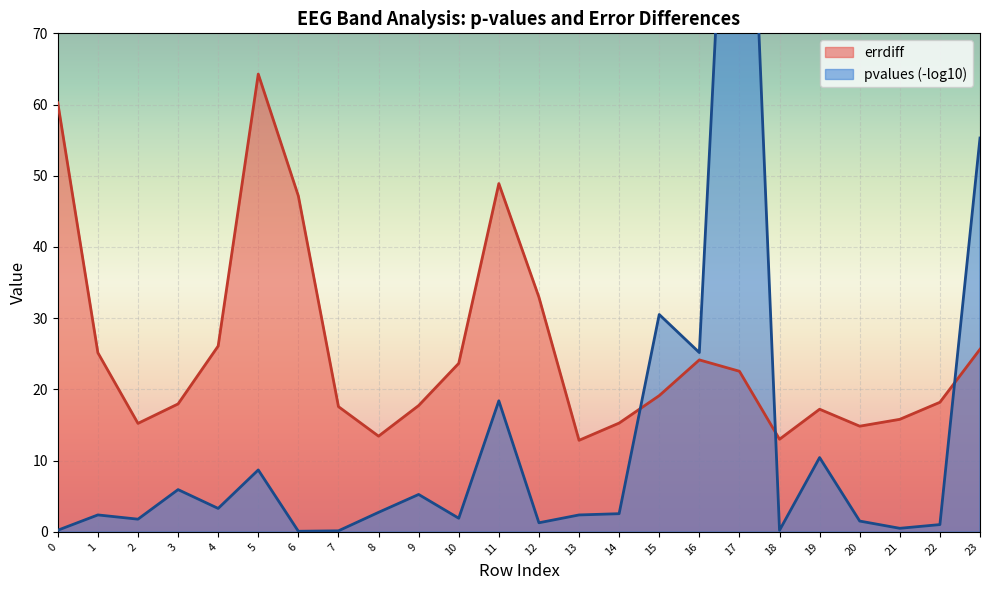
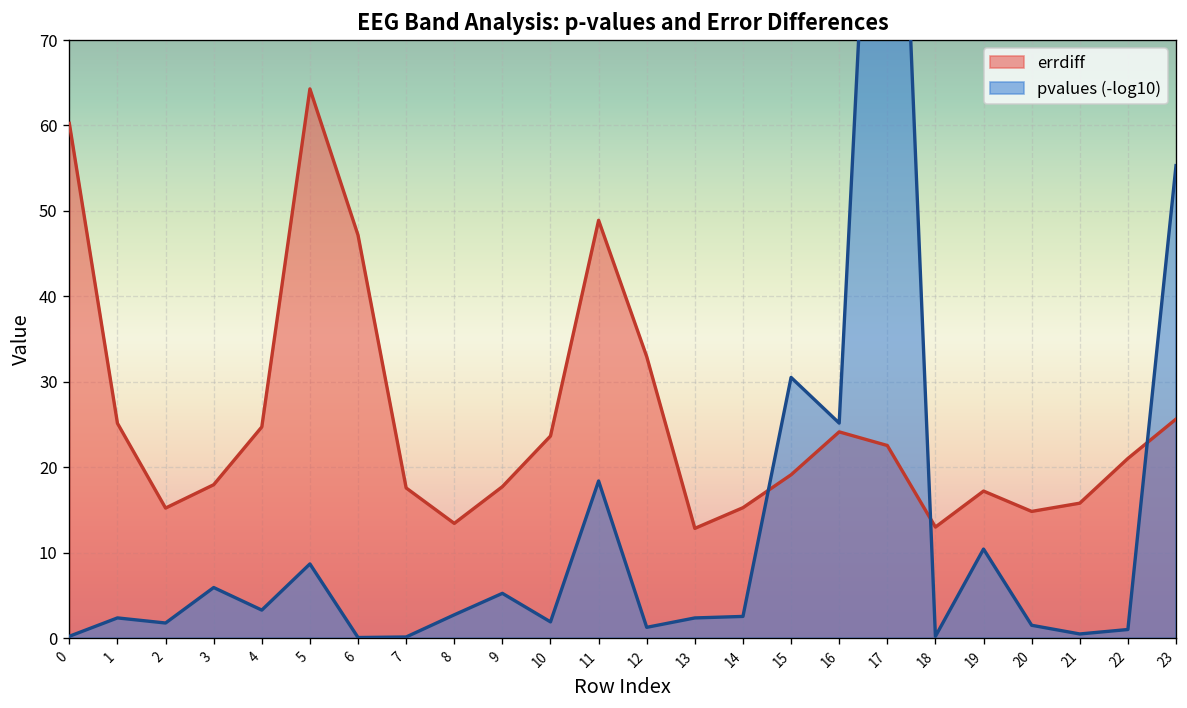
errdiff, 4: 26 -> 25
errdiff, 22: 18 -> 21
